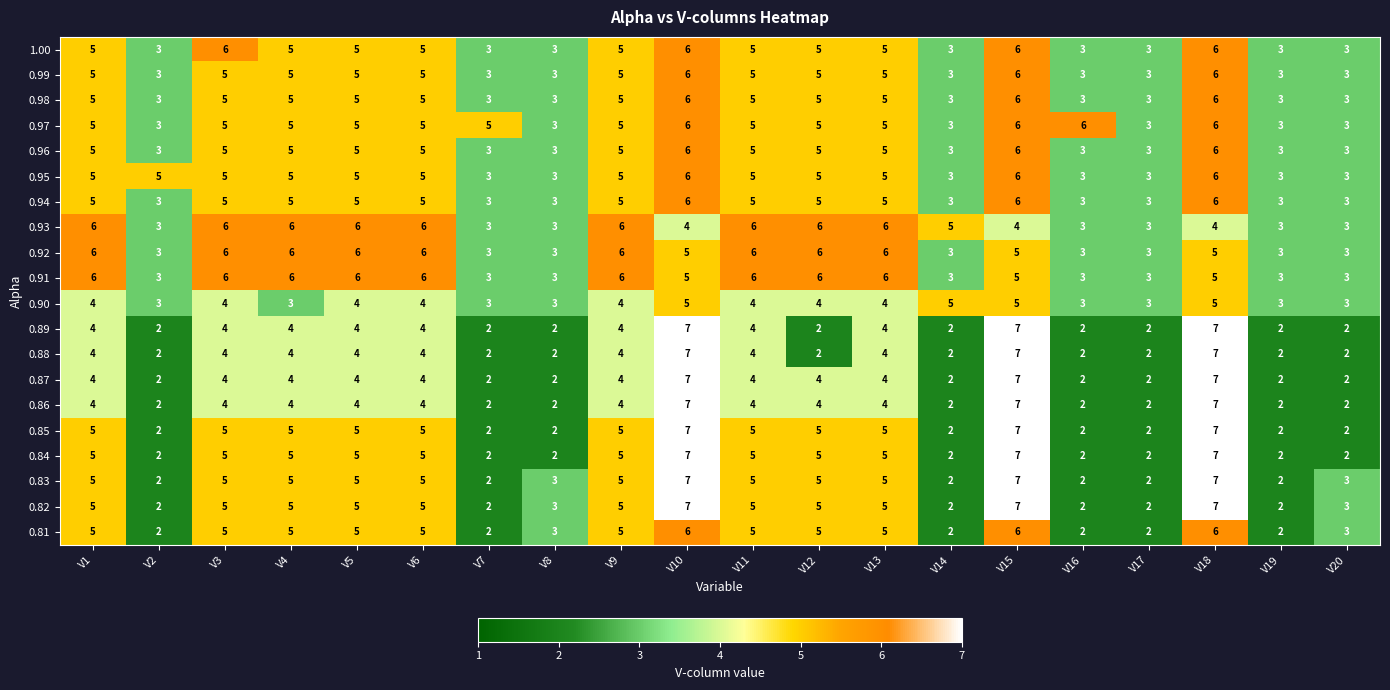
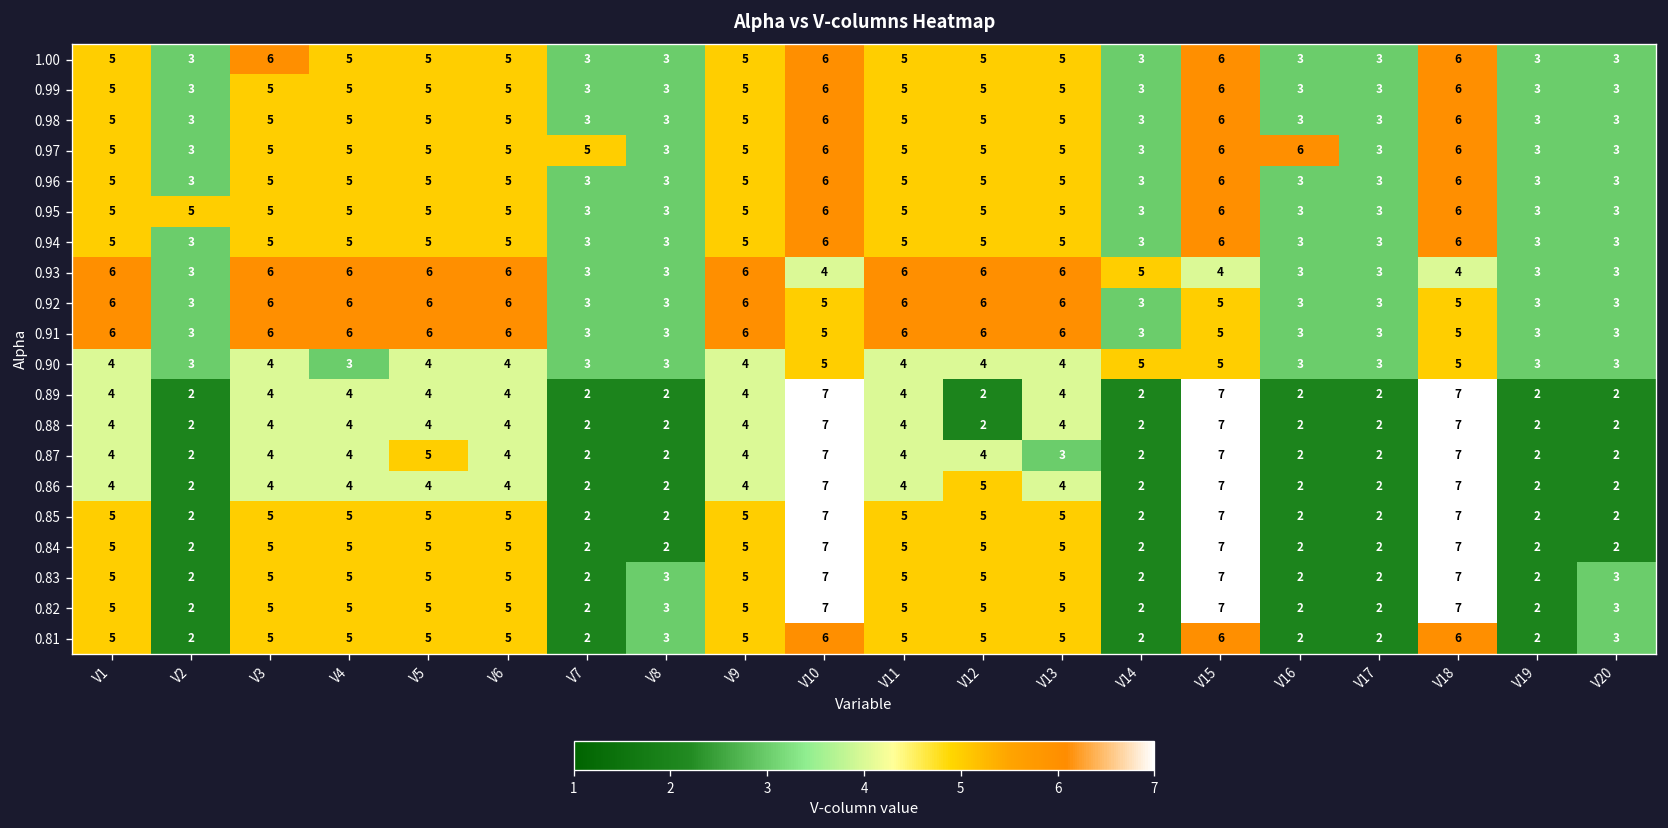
0.87, V5: 4 -> 5
0.87, V13: 4 -> 3
0.86, V12: 4 -> 5
